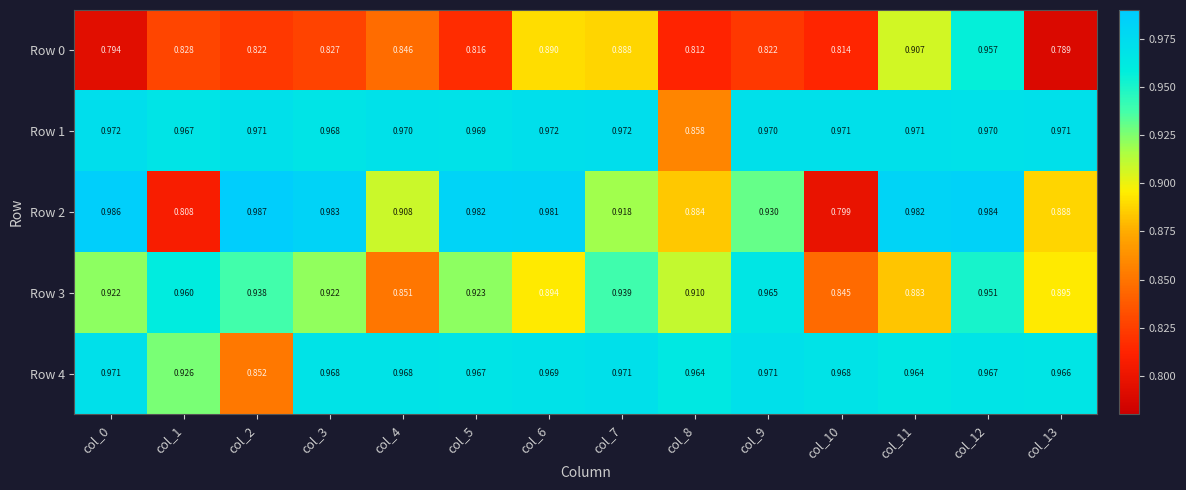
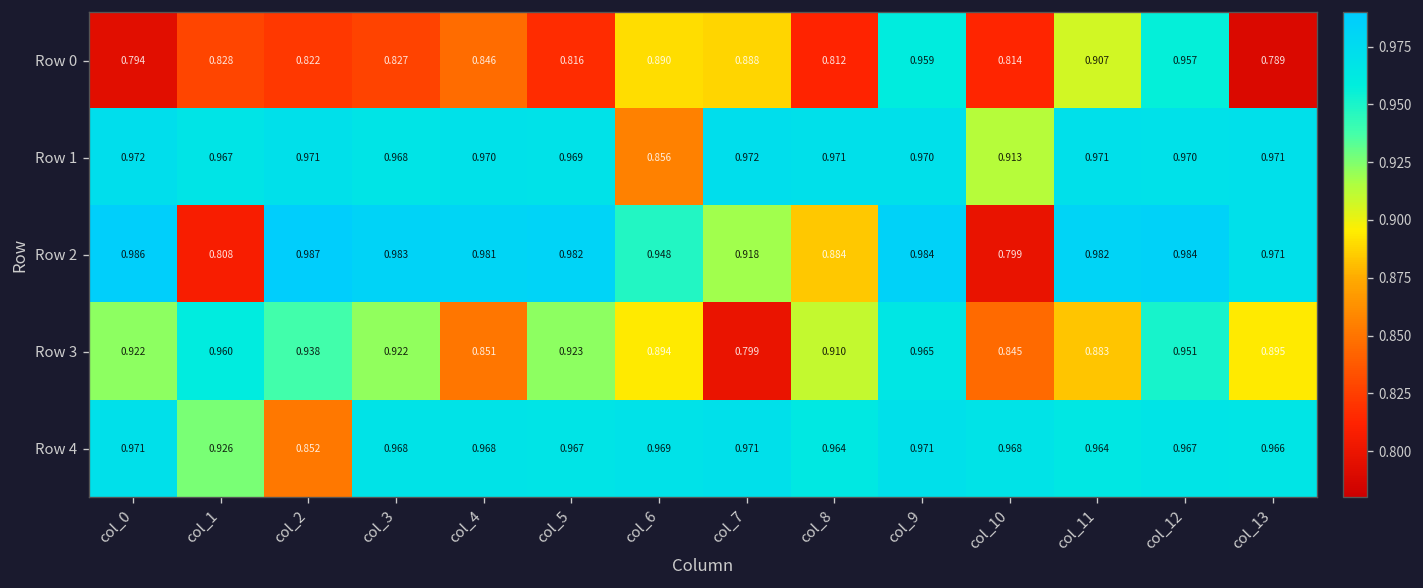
Row 0, col_9: 0.822 -> 0.959
Row 1, col_6: 0.972 -> 0.856
Row 1, col_8: 0.858 -> 0.971
Row 1, col_10: 0.971 -> 0.913
Row 2, col_4: 0.908 -> 0.981
Row 2, col_6: 0.981 -> 0.948
Row 2, col_9: 0.930 -> 0.984
Row 2, col_13: 0.888 -> 0.971
Row 3, col_7: 0.939 -> 0.799
